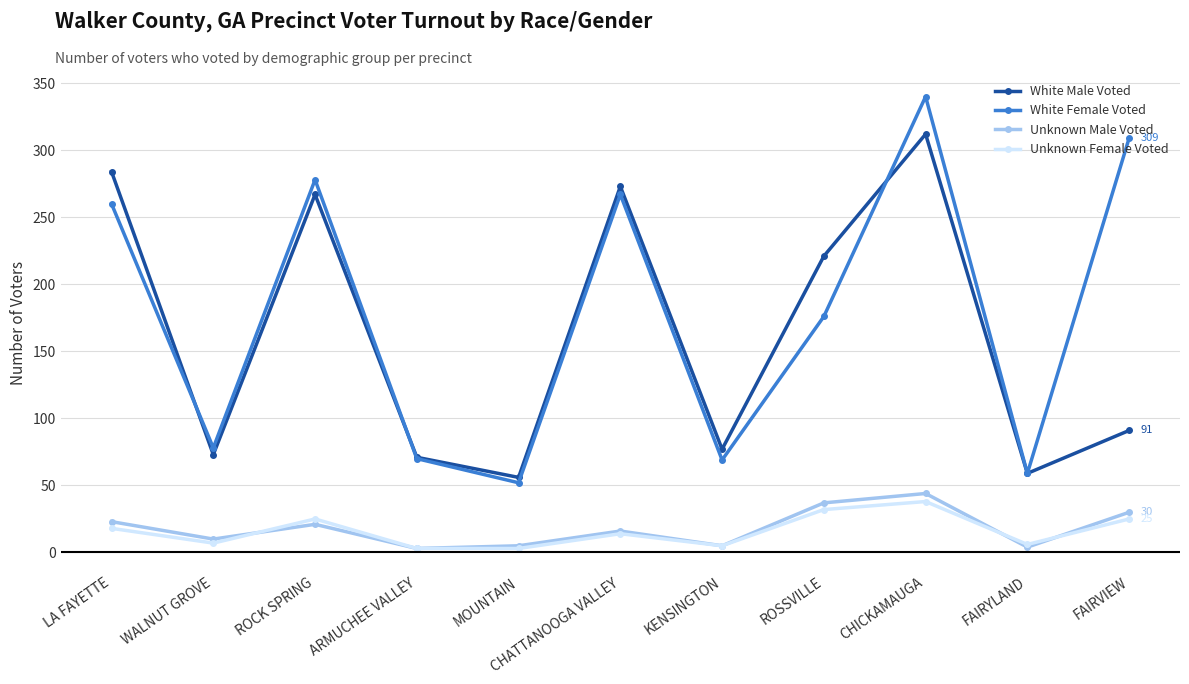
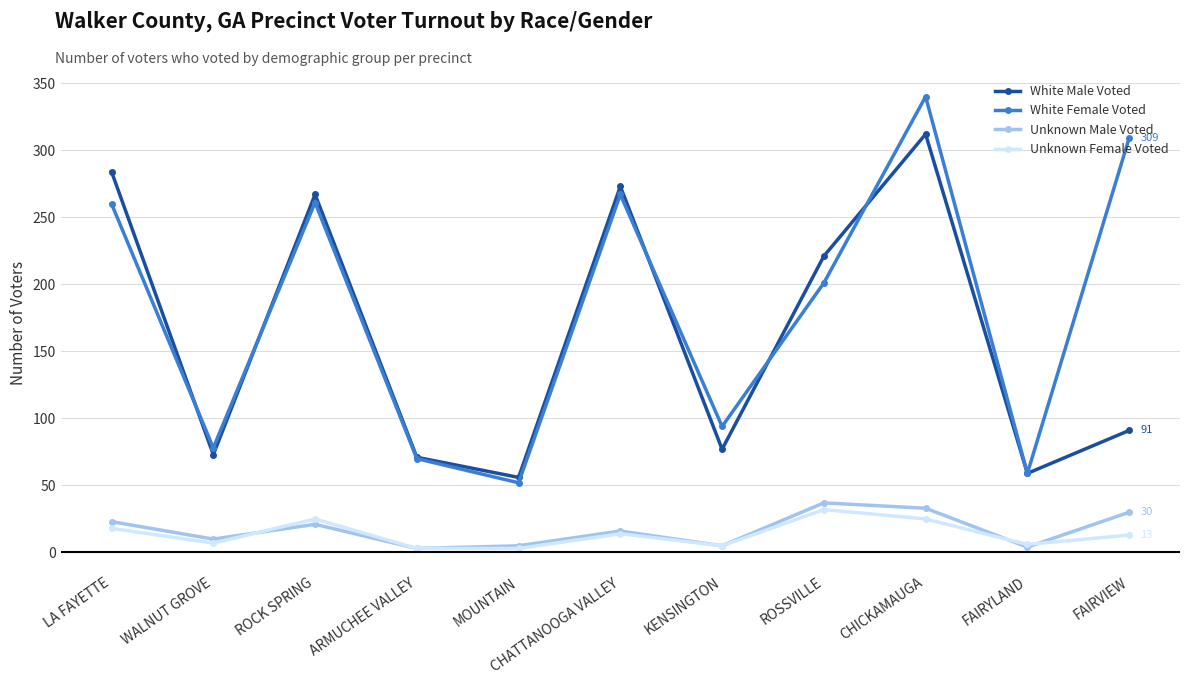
White Female Voted, ROCK SPRING: 278 -> 261
White Female Voted, KENSINGTON: 69 -> 94
White Female Voted, ROSSVILLE: 176 -> 201
Unknown Male Voted, CHICKAMAUGA: 44 -> 33
Unknown Female Voted, CHICKAMAUGA: 38 -> 25
Unknown Female Voted, FAIRVIEW: 25 -> 13
